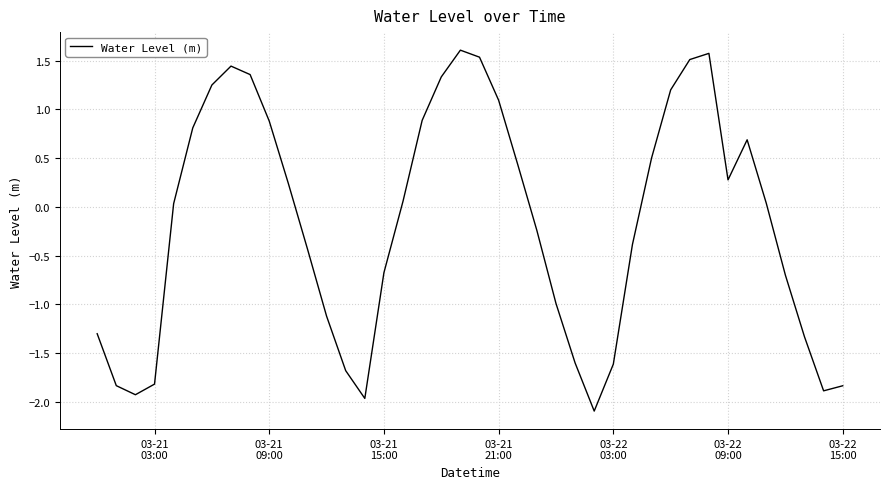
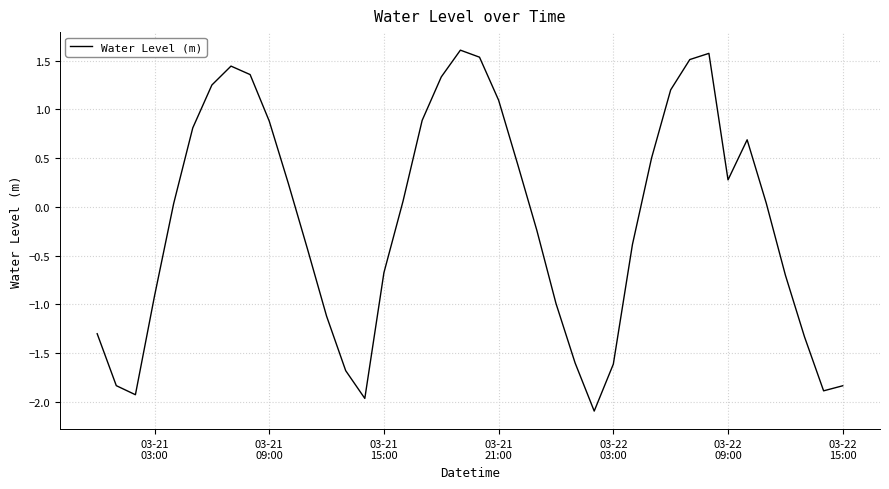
03-21 03:00: -1.8 -> -0.9
